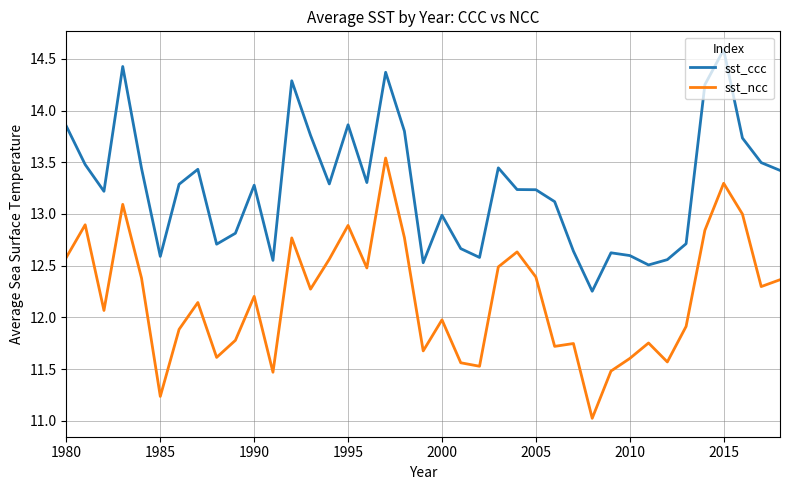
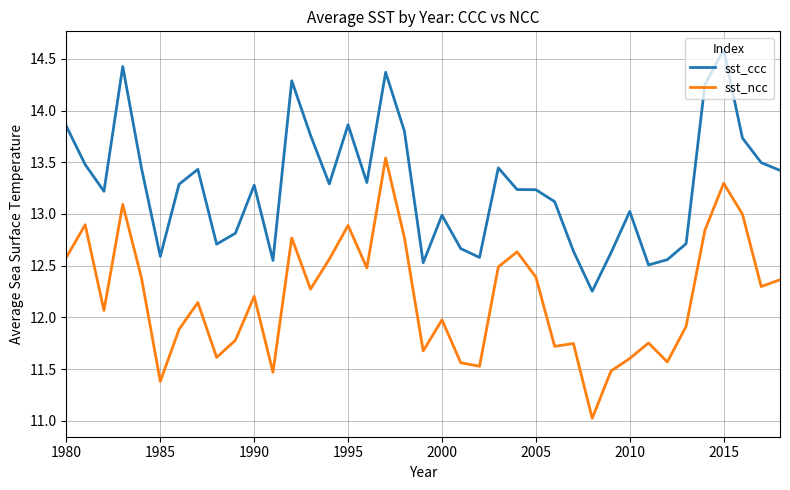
sst_ncc, 1985: 11.24 -> 11.38
sst_ccc, 2010: 12.60 -> 13.02
